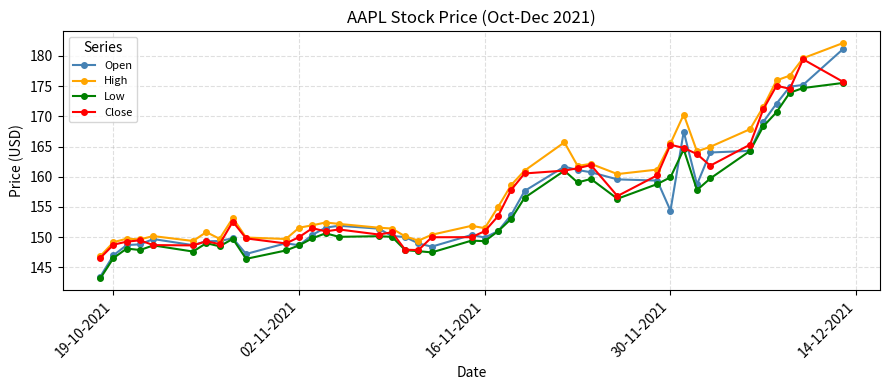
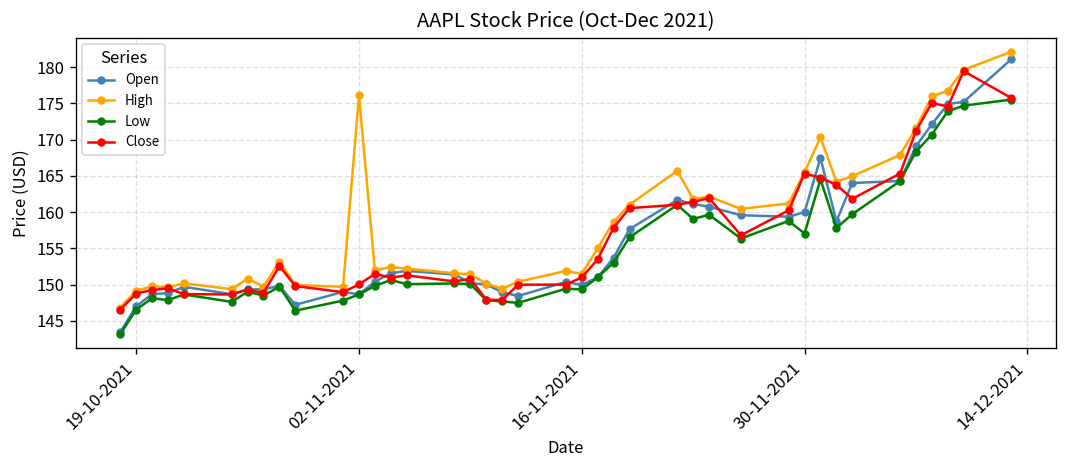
High, 02-11-2021: 152 -> 176
Open, 30-11-2021: 154 -> 160
Low, 30-11-2021: 160 -> 157
